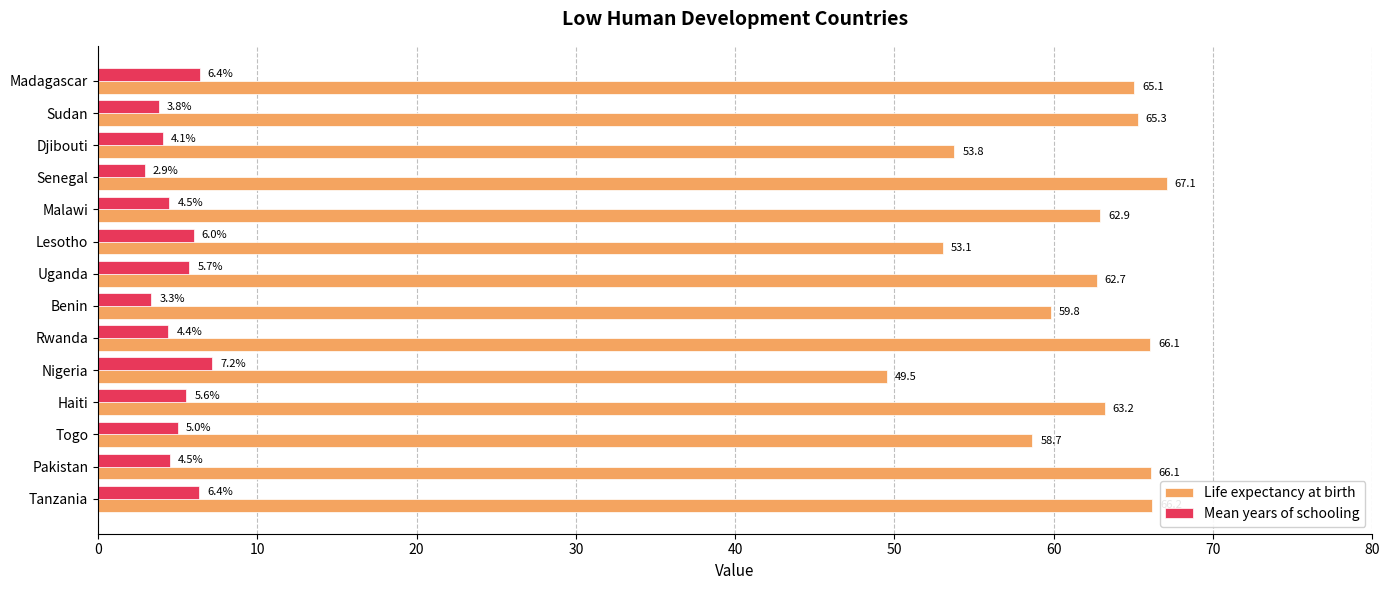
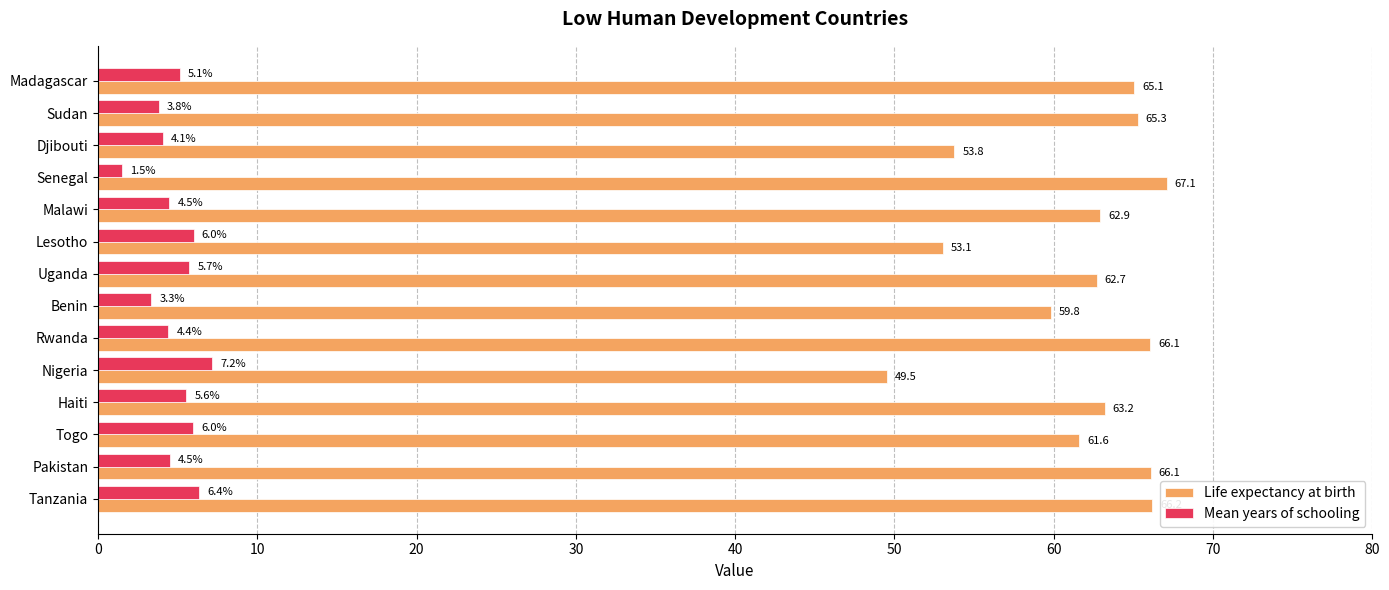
Mean years of schooling, Madagascar: 6.4% -> 5.1%
Mean years of schooling, Senegal: 2.9% -> 1.5%
Mean years of schooling, Togo: 5.0% -> 6.0%
Life expectancy at birth, Togo: 58.7 -> 61.6
